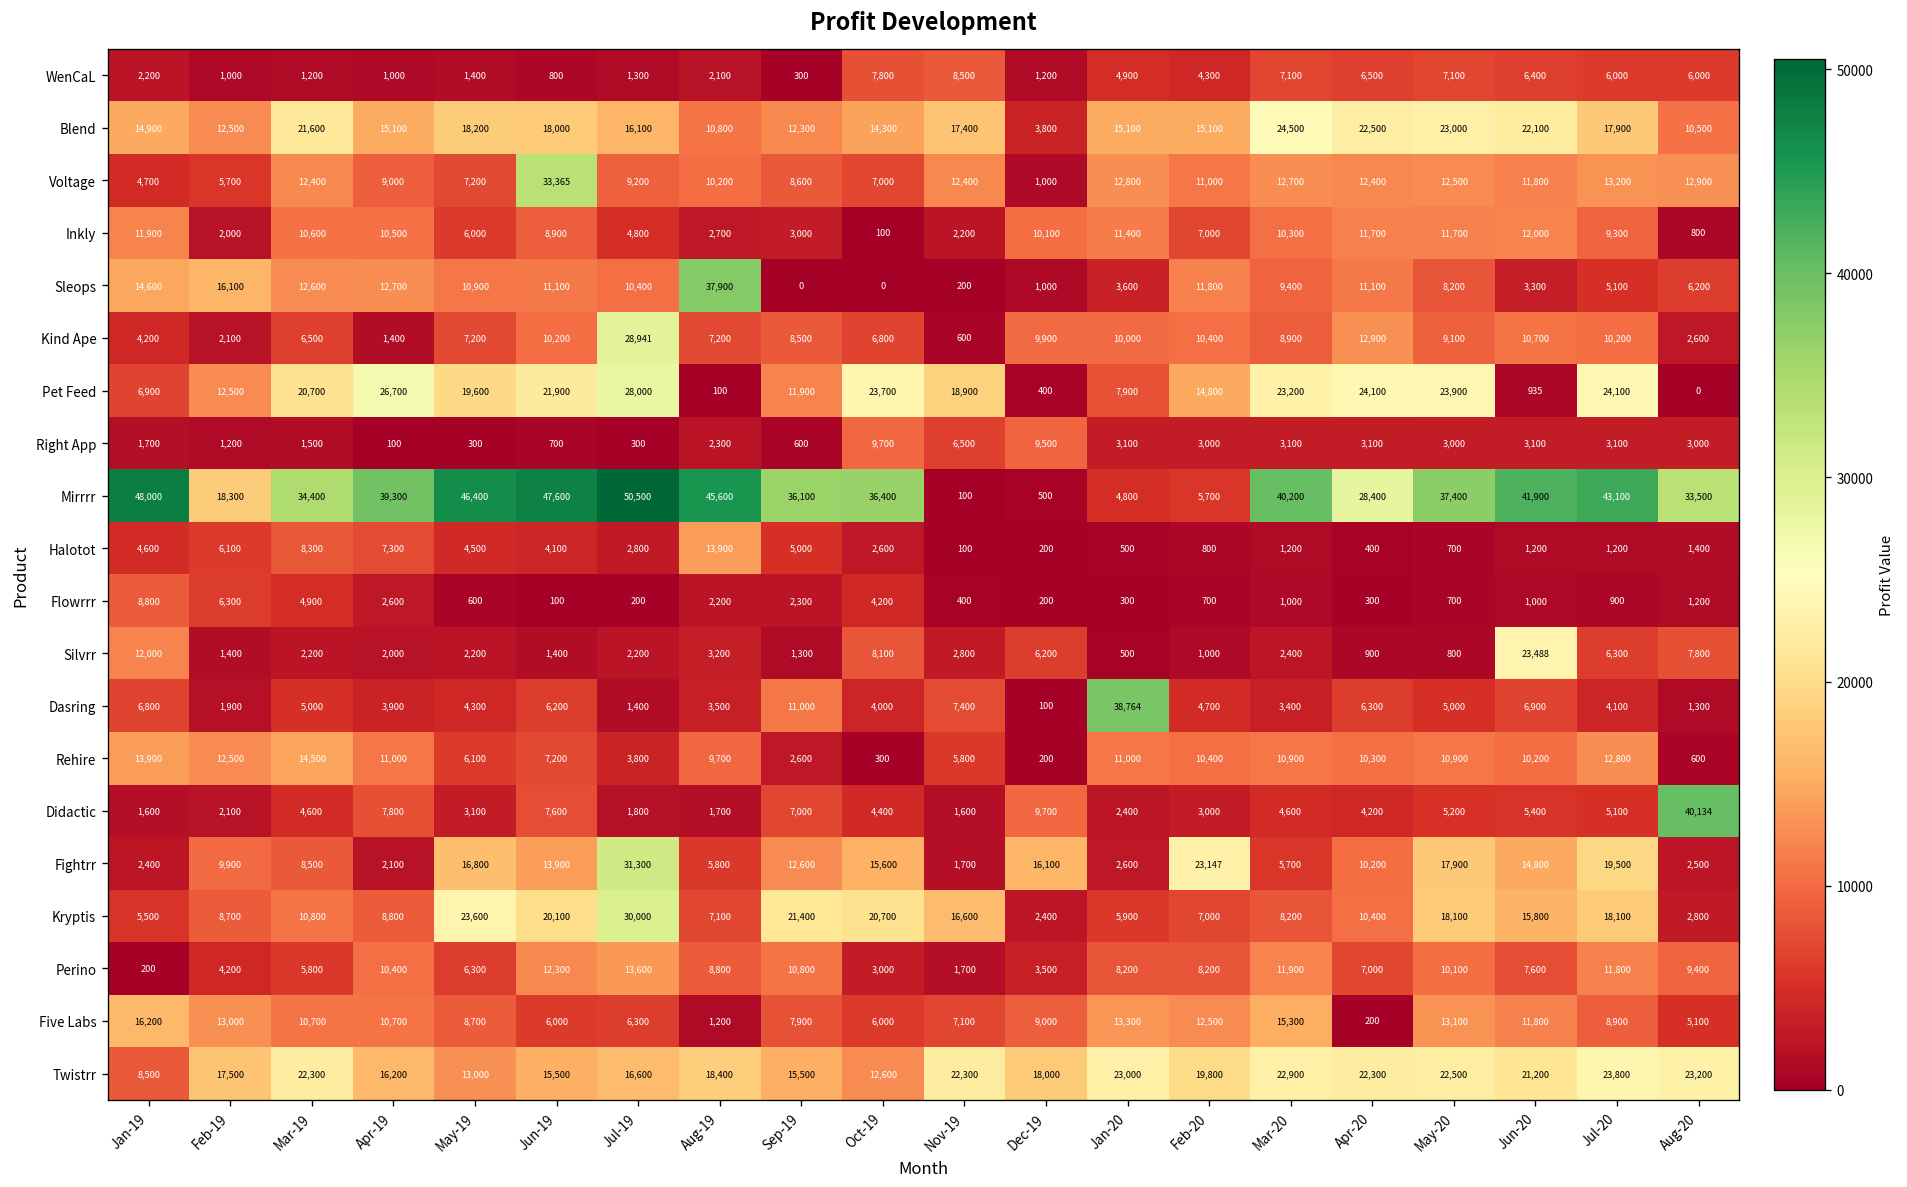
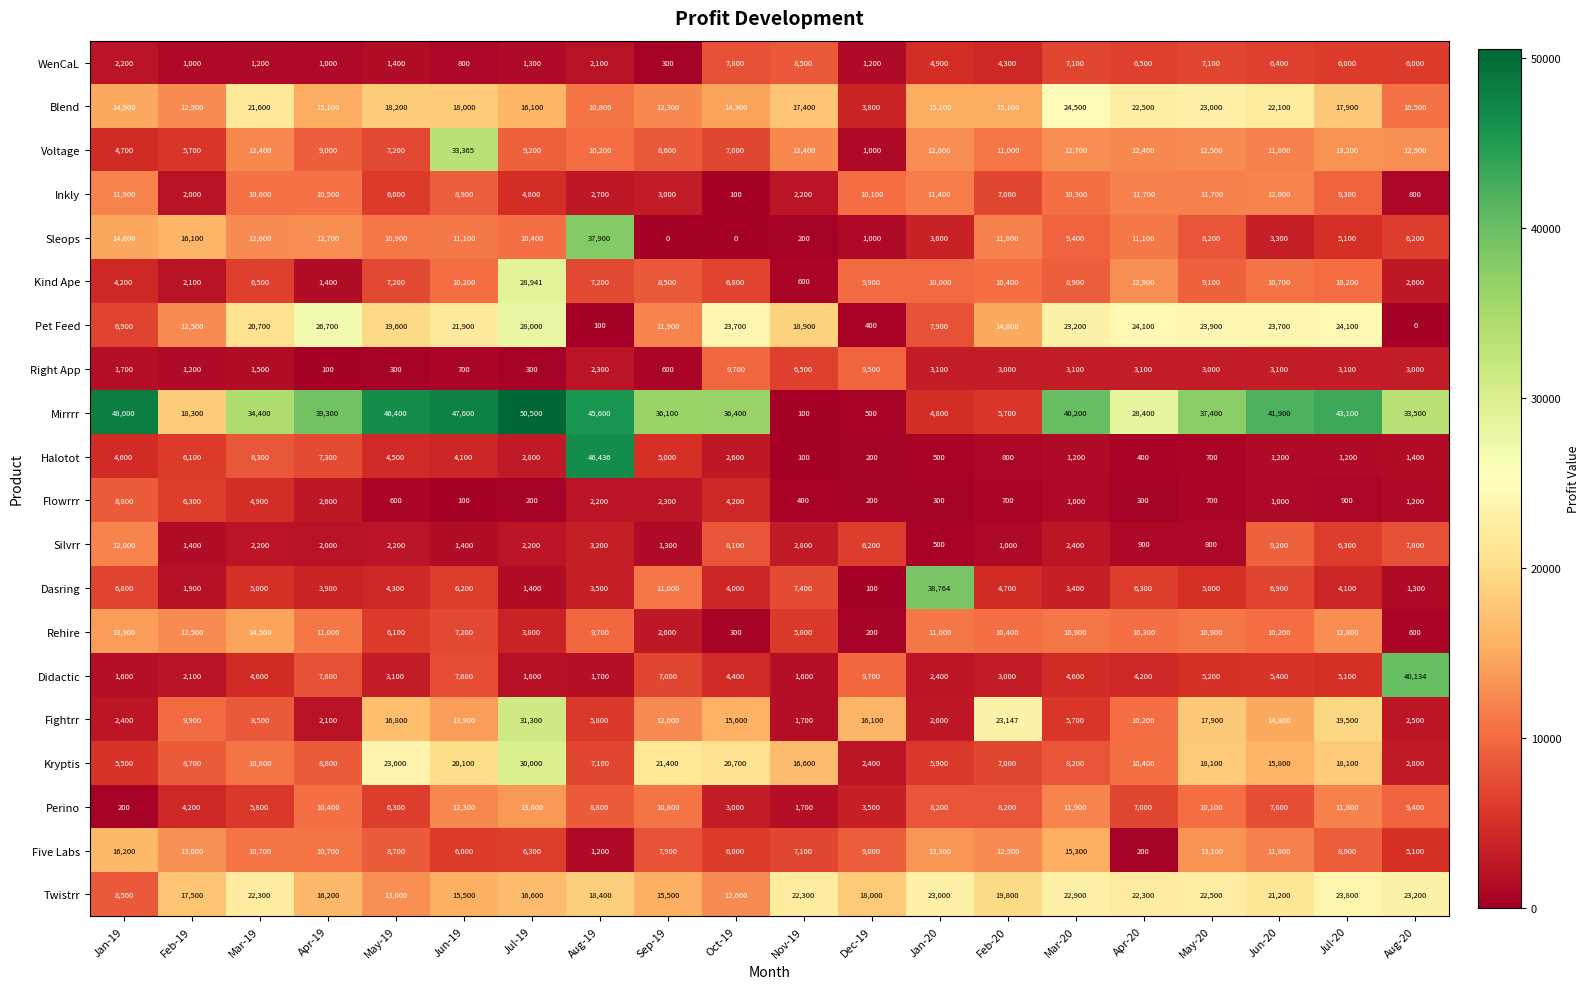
Pet Feed, Jun-20: 935 -> 23,700
Halotot, Aug-19: 13,900 -> 46,436
Silvrr, Jun-20: 23,488 -> 9,200
